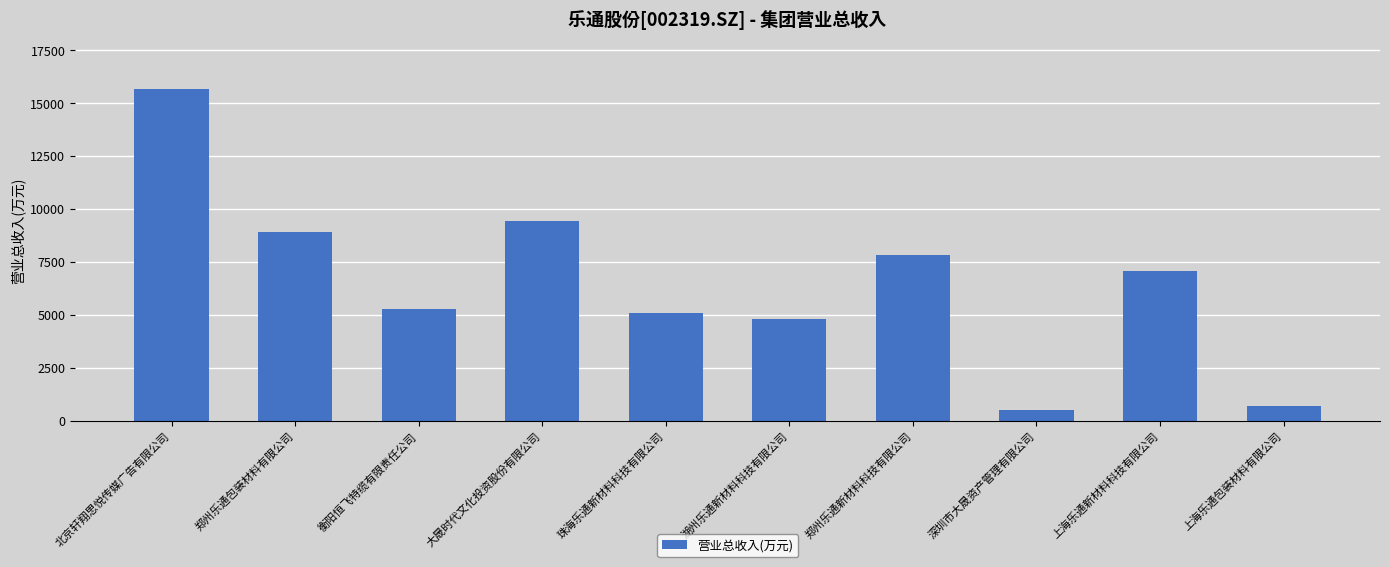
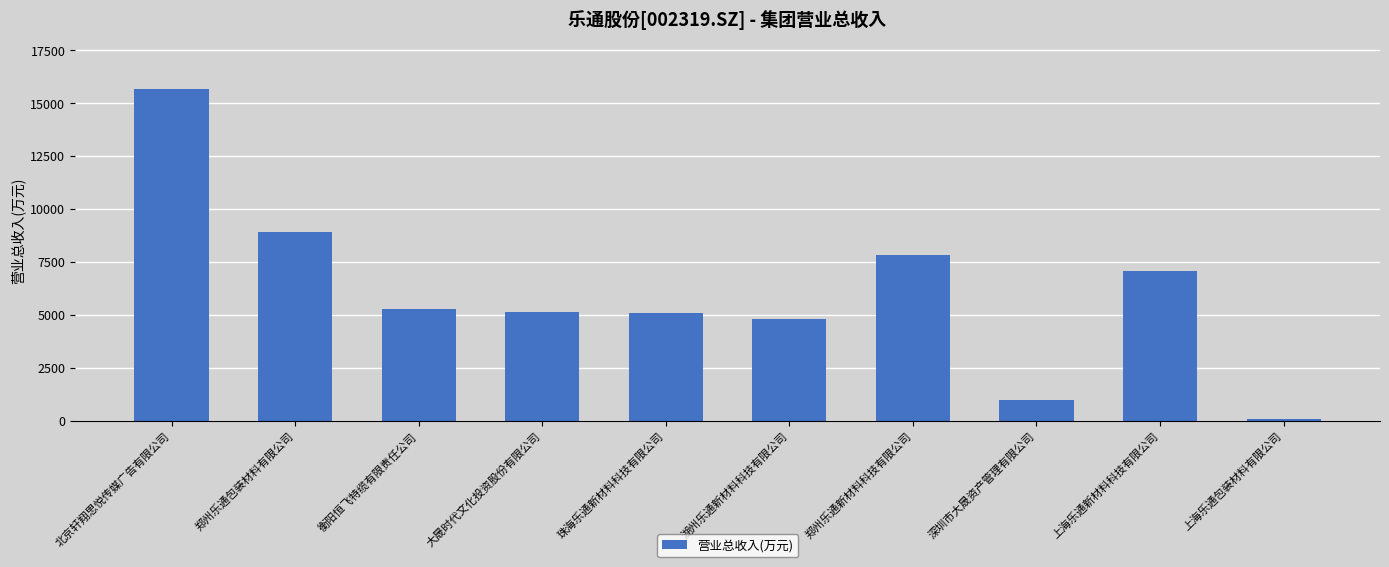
大晟时代文化投资股份有限公司: 9400 -> 5100
深圳市大晟资产管理有限公司: 500 -> 1000
上海乐通包装材料有限公司: 700 -> 100
